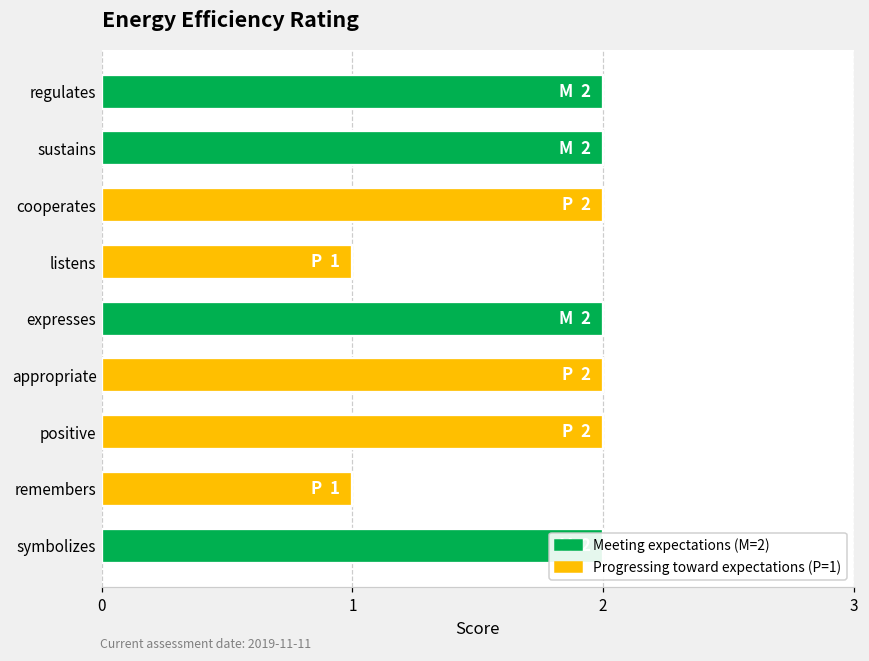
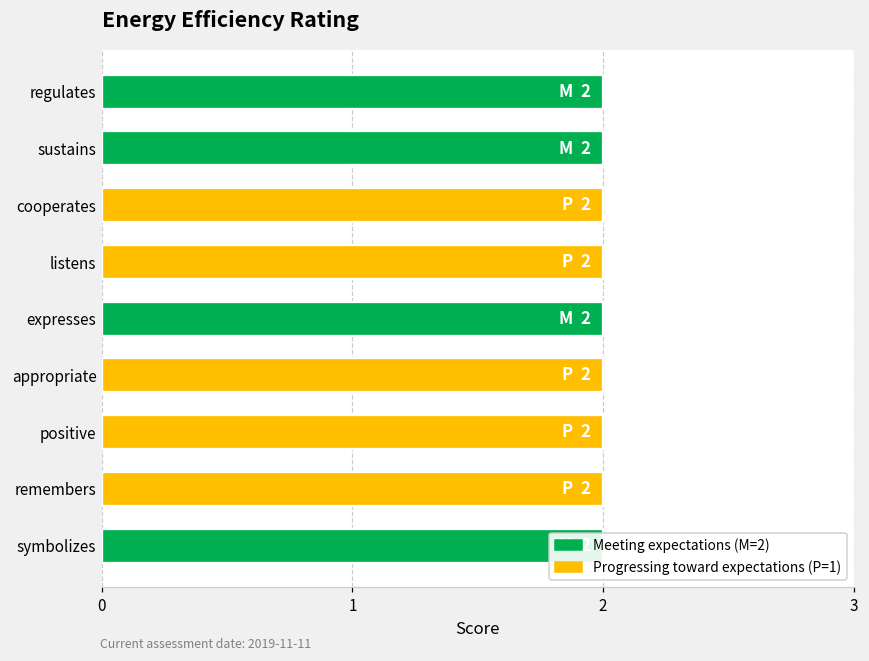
listens: 1 -> 2
remembers: 1 -> 2
